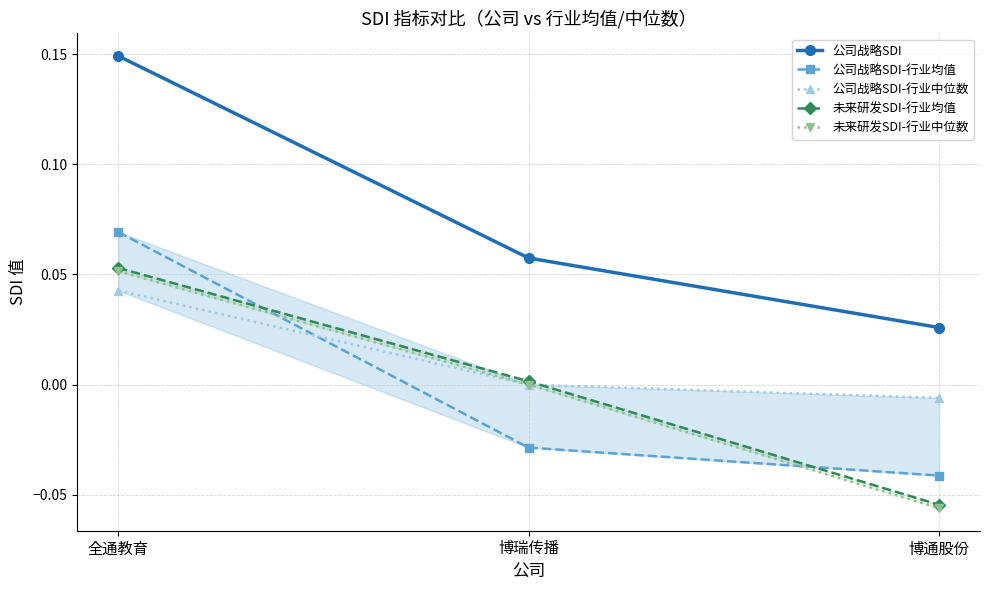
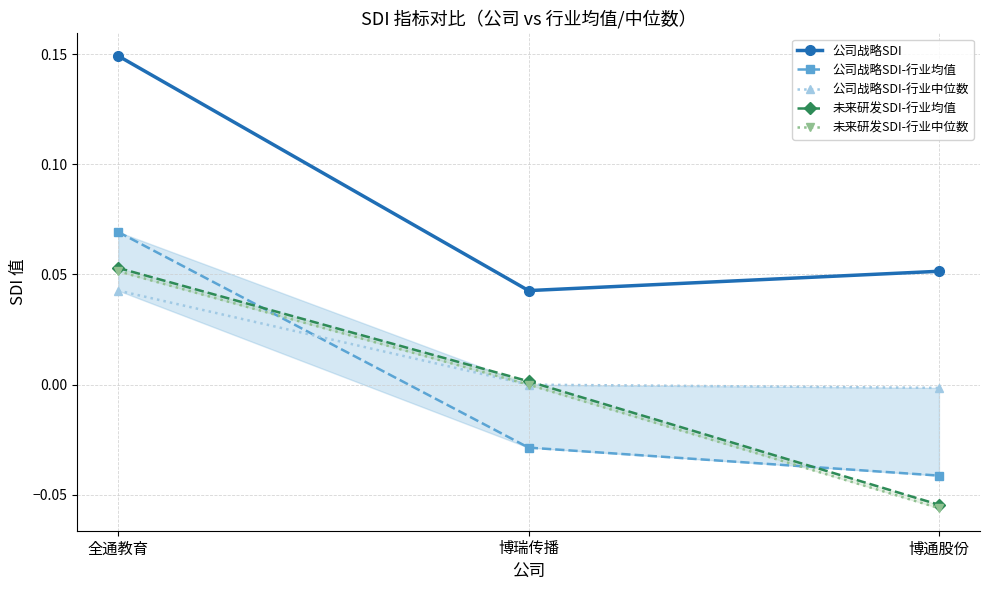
公司战略SDI, 博瑞传播: 0.057 -> 0.043
公司战略SDI, 博通股份: 0.026 -> 0.051
公司战略SDI-行业中位数, 博通股份: -0.006 -> -0.001
